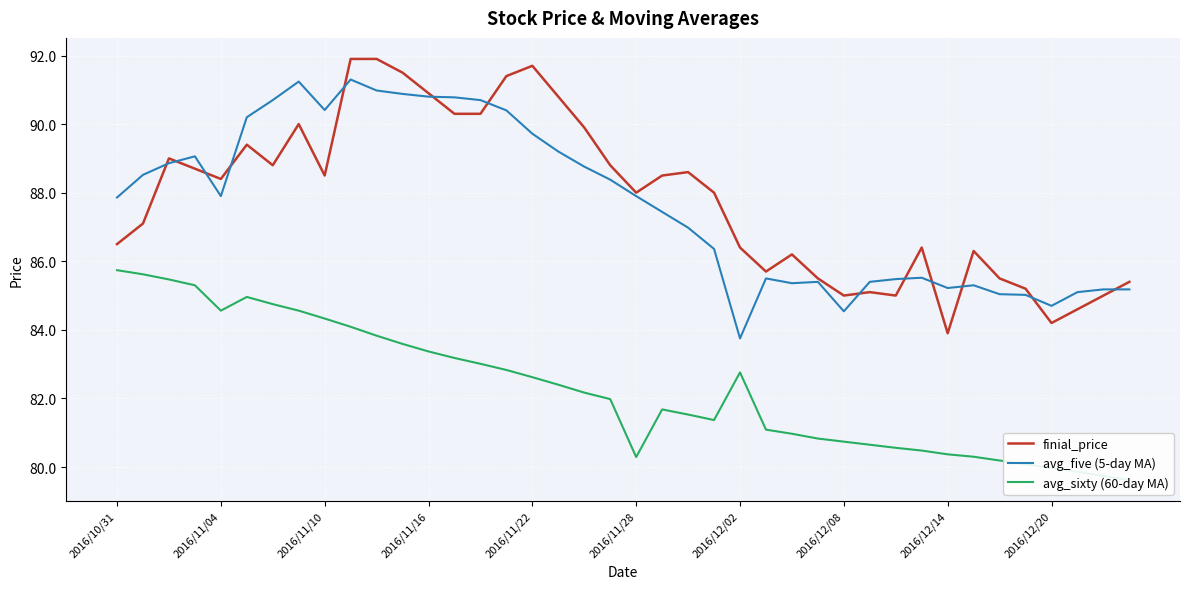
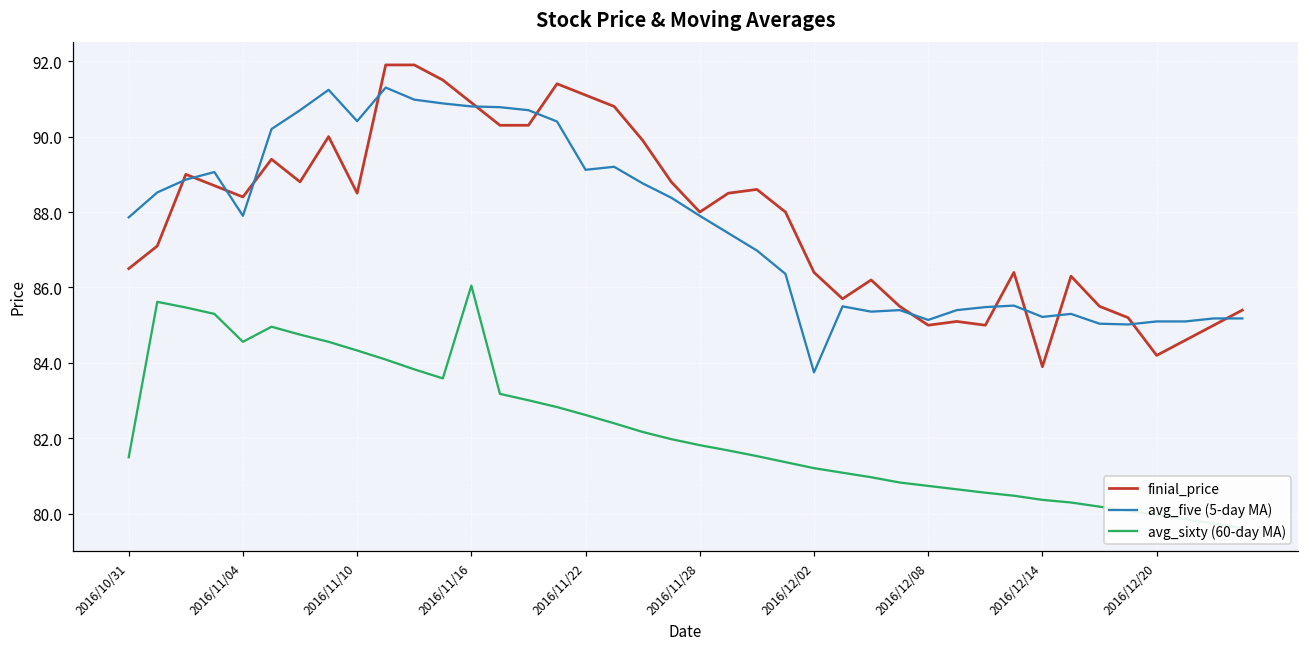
avg_sixty (60-day MA), 2016/10/31: 85.7 -> 81.5
avg_sixty (60-day MA), 2016/11/16: 83.4 -> 86.1
finial_price, 2016/11/22: 91.7 -> 91.1
avg_five (5-day MA), 2016/11/22: 89.7 -> 89.1
avg_sixty (60-day MA), 2016/11/28: 80.3 -> 81.8
avg_sixty (60-day MA), 2016/12/02: 82.8 -> 81.2
avg_five (5-day MA), 2016/12/08: 84.5 -> 85.1
avg_five (5-day MA), 2016/12/20: 84.7 -> 85.1
